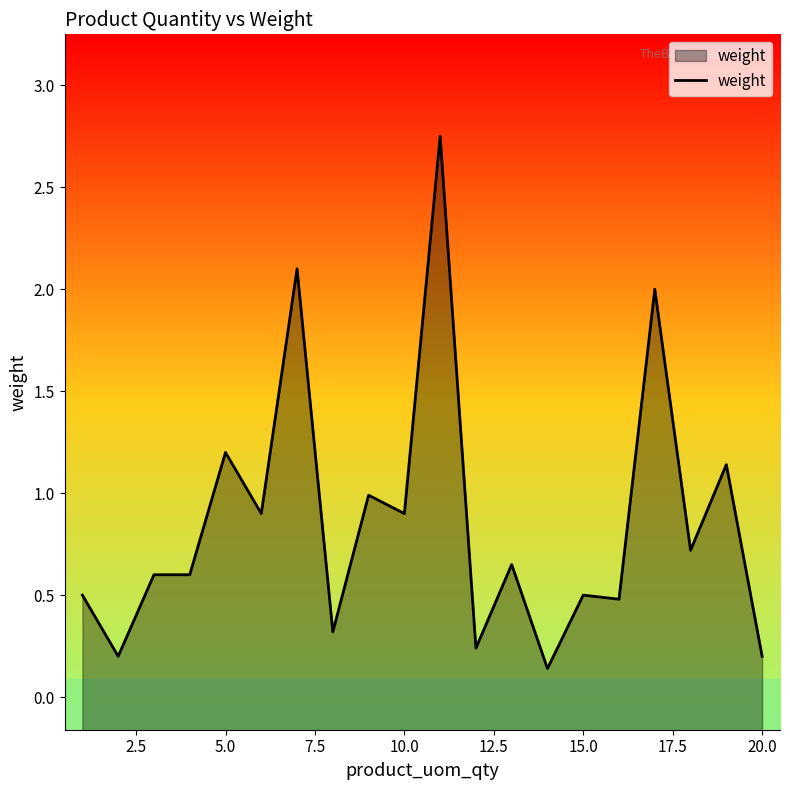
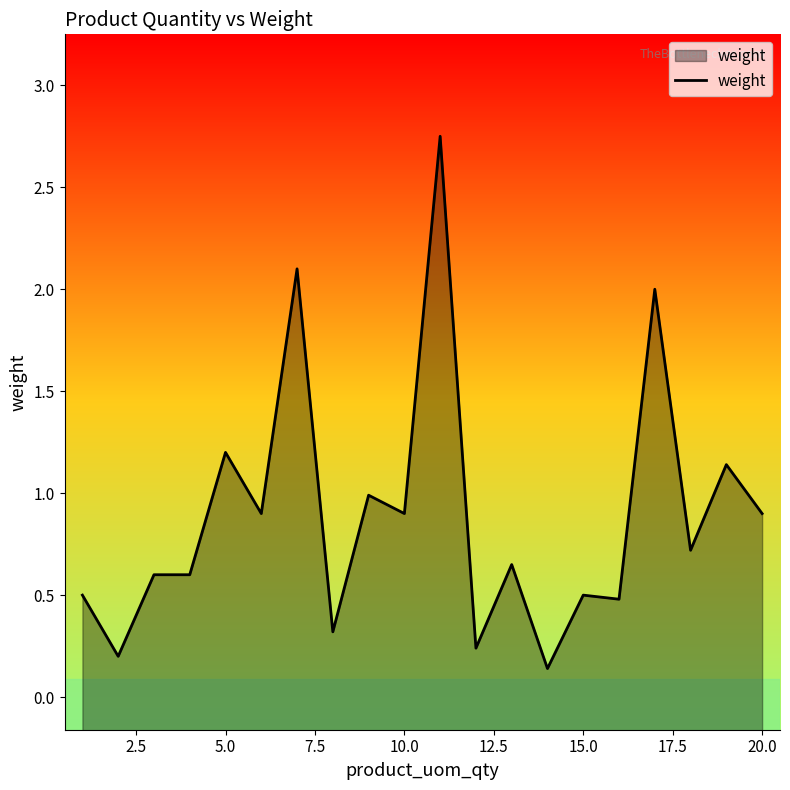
20.0: 0.2 -> 0.9
